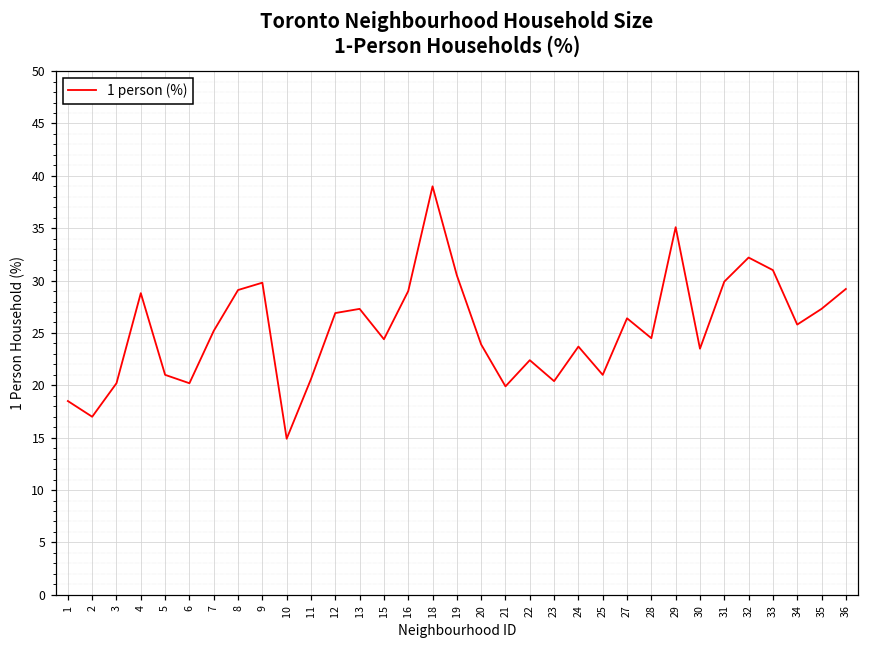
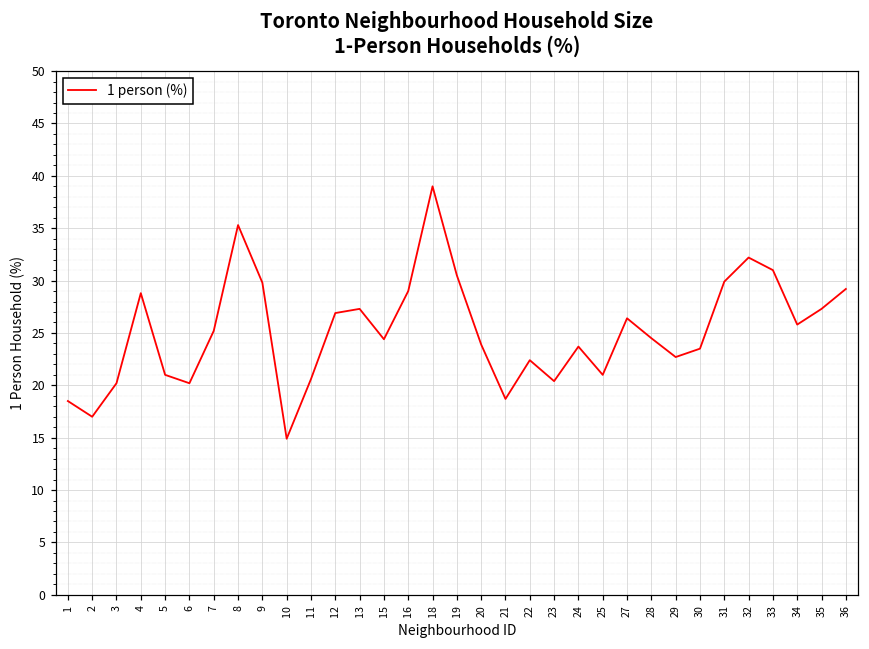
8: 29 -> 35
21: 20 -> 19
29: 35 -> 23
